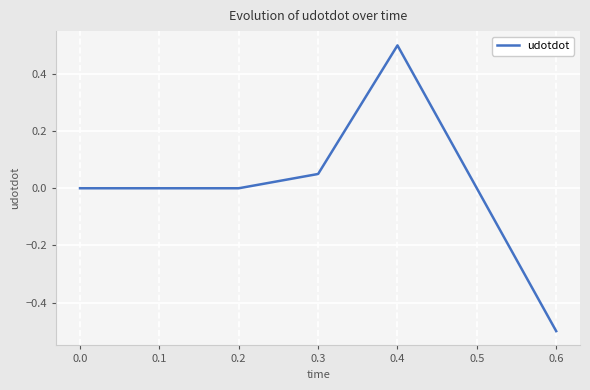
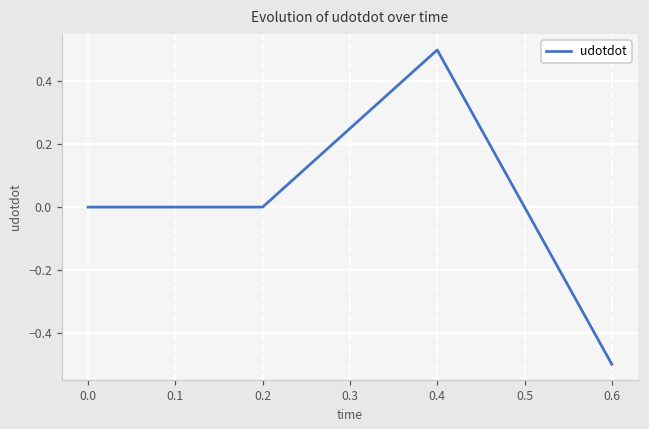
0.3: 0.05 -> 0.25
